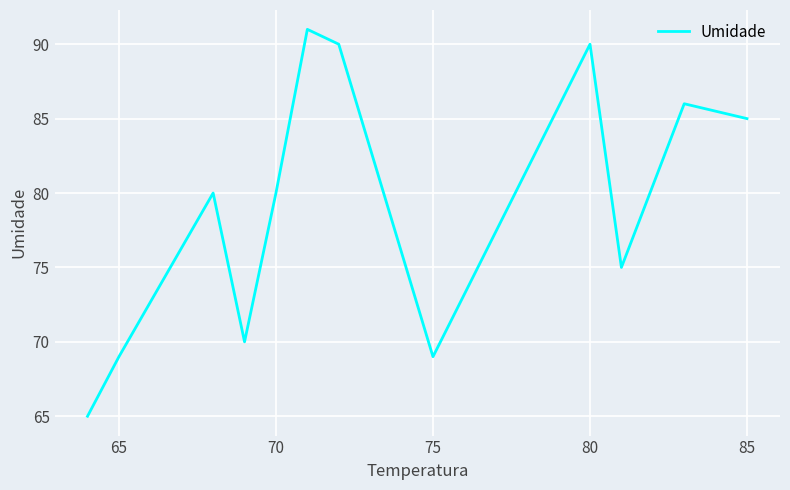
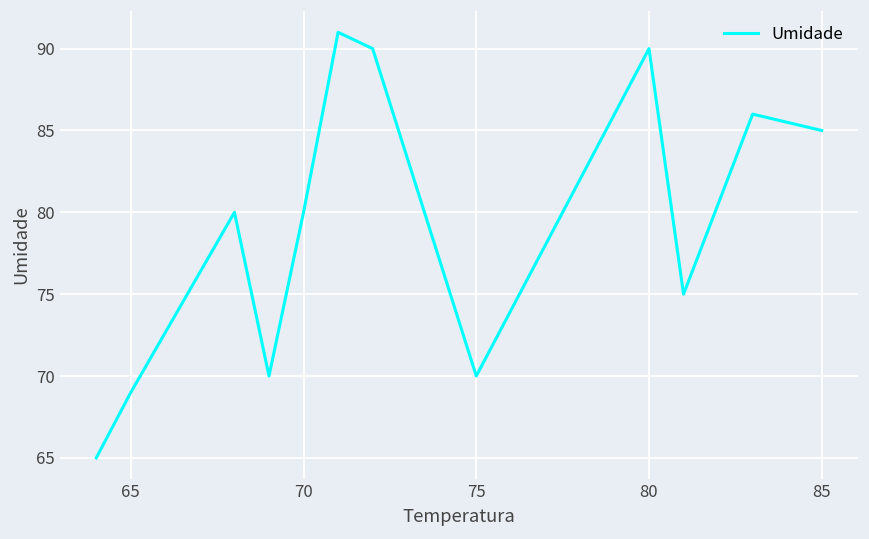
75: 69 -> 70
